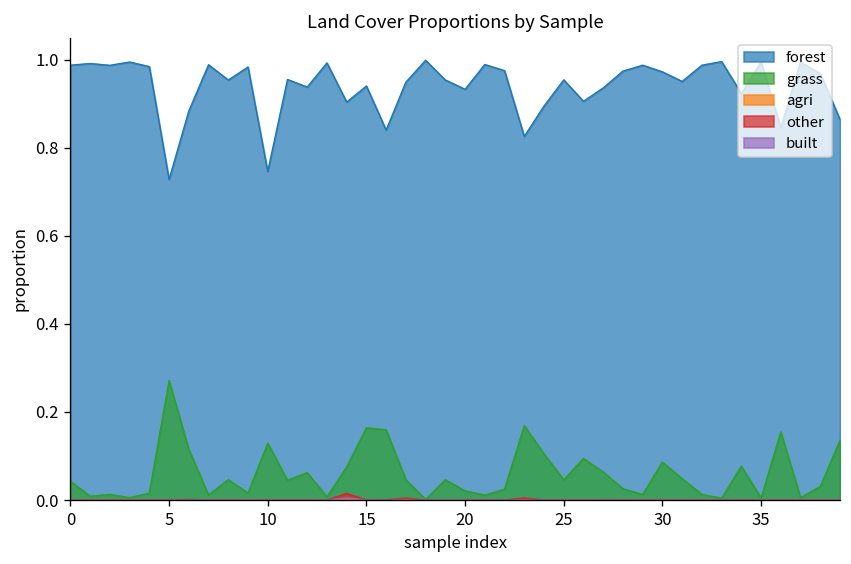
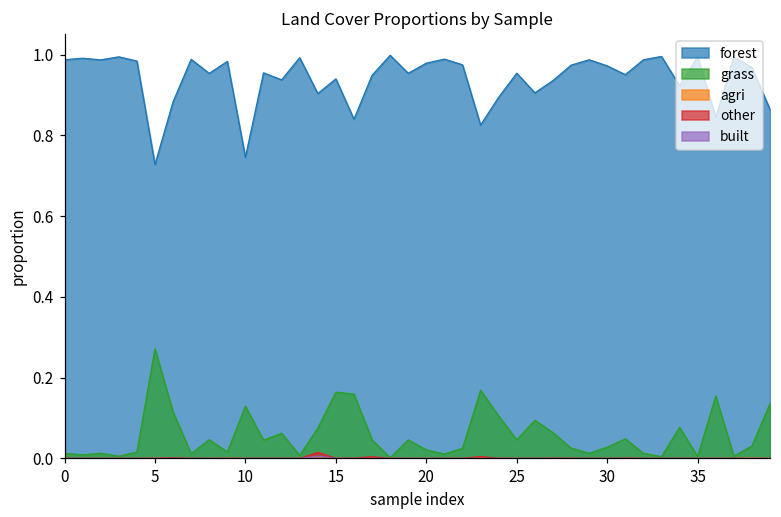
grass, 0: 0.04 -> 0.01
forest, 20: 0.93 -> 0.98
grass, 30: 0.09 -> 0.03
